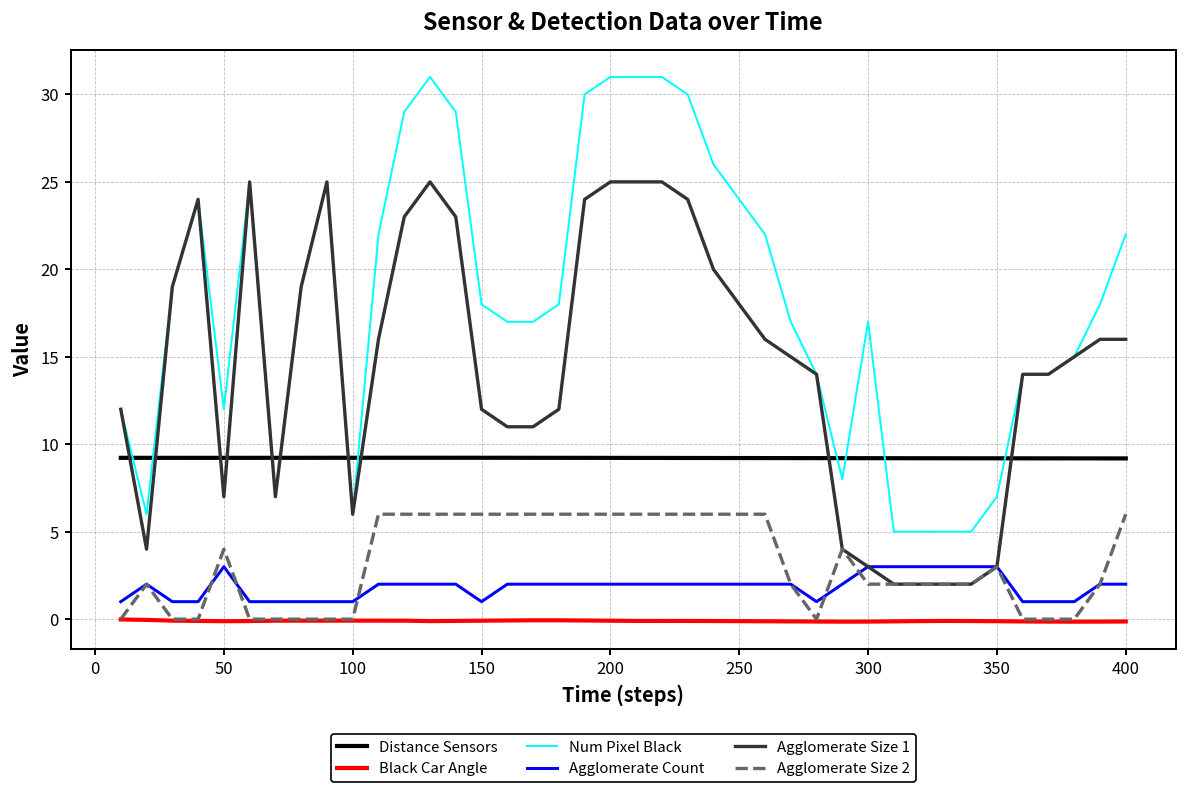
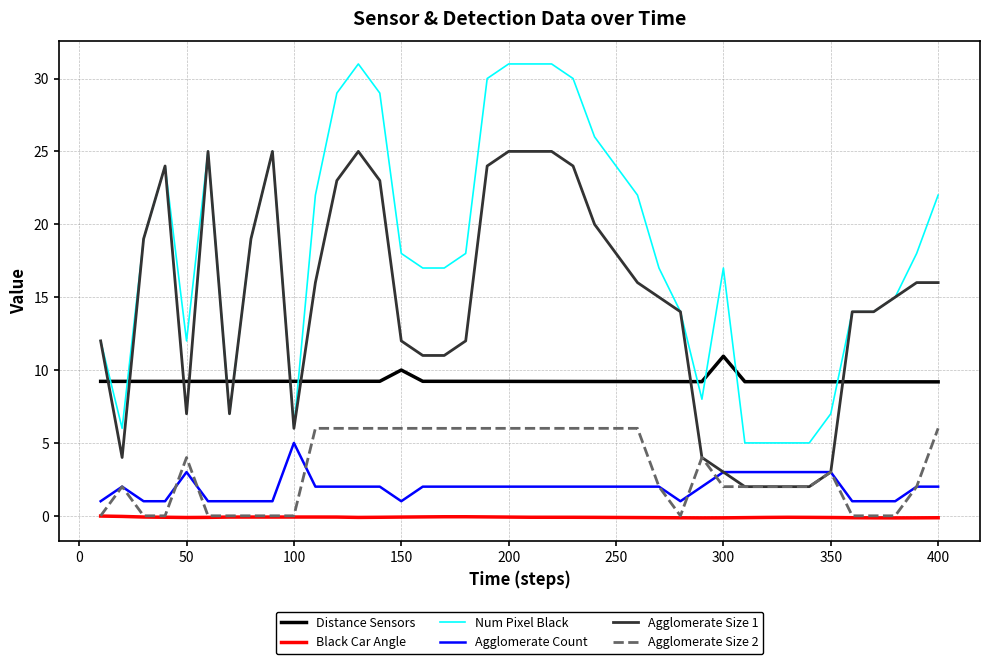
Agglomerate Count, 100: 1 -> 5
Distance Sensors, 150: 9.2 -> 10.0
Distance Sensors, 300: 9.2 -> 10.9
